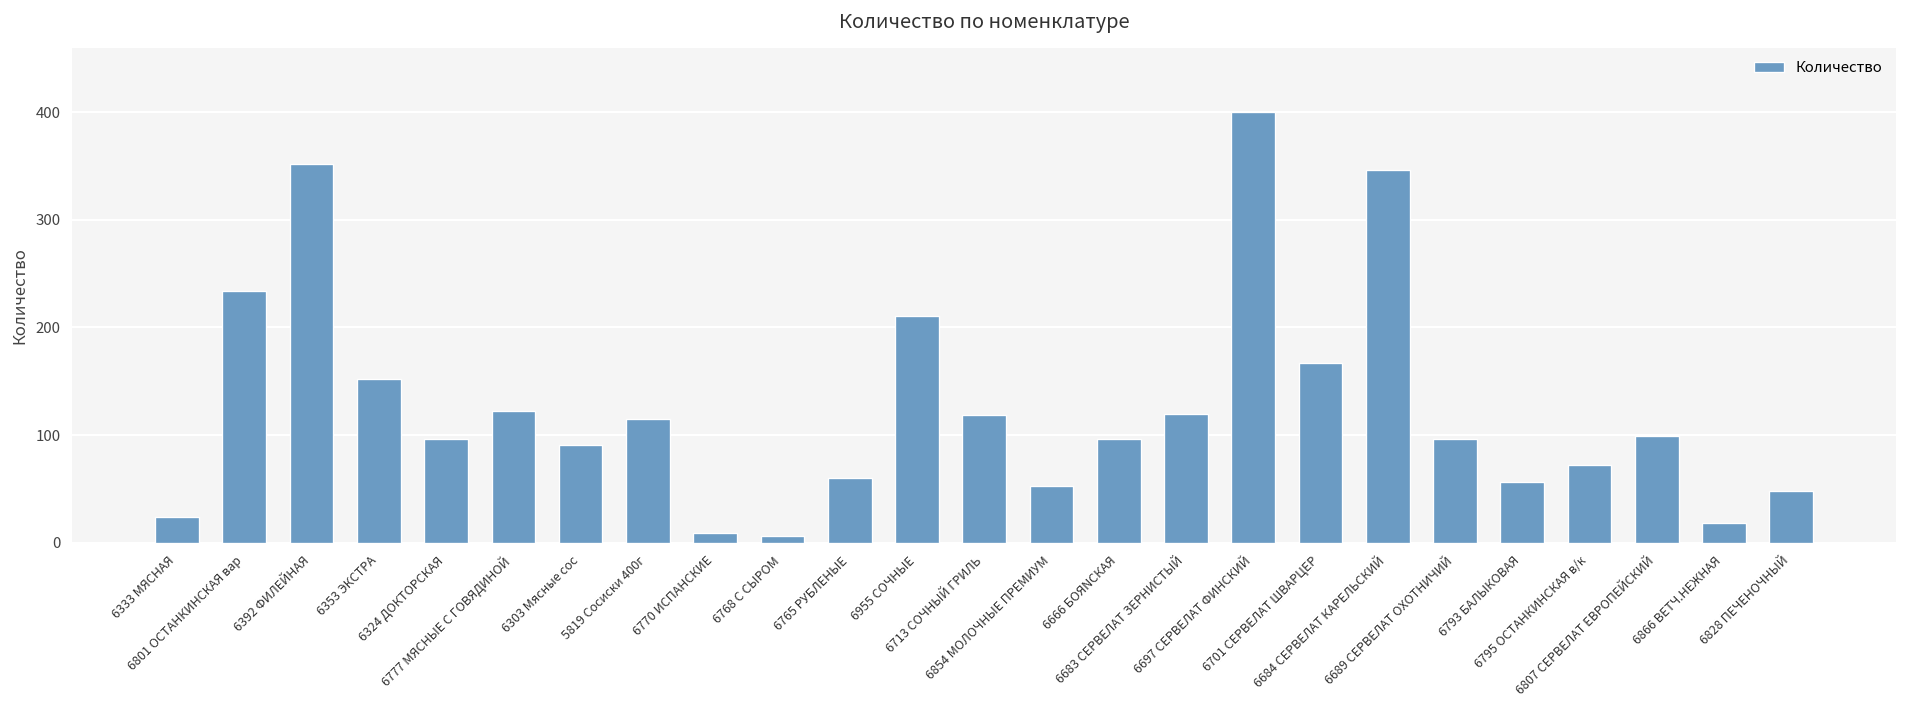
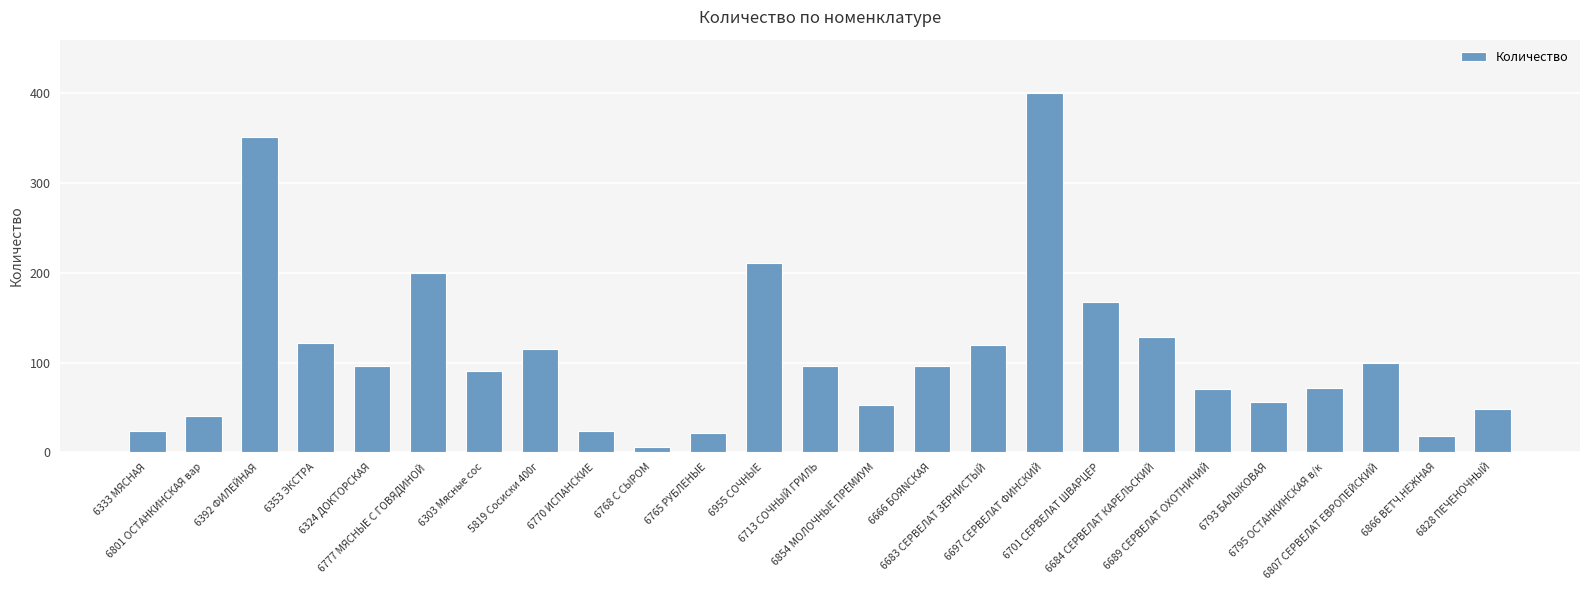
6801 ОСТАНКИНСКАЯ вар: 230 -> 40
6353 ЭКСТРА: 150 -> 120
6777 МЯСНЫЕ С ГОВЯДИНОЙ: 120 -> 200
6770 ИСПАНСКИЕ: 10 -> 20
6765 РУБЛЕНЫЕ: 60 -> 20
6713 СОЧНЫЙ ГРИЛЬ: 120 -> 100
6684 СЕРВЕЛАТ КАРЕЛЬСКИЙ: 350 -> 130
6689 СЕРВЕЛАТ ОХОТНИЧИЙ: 100 -> 70
